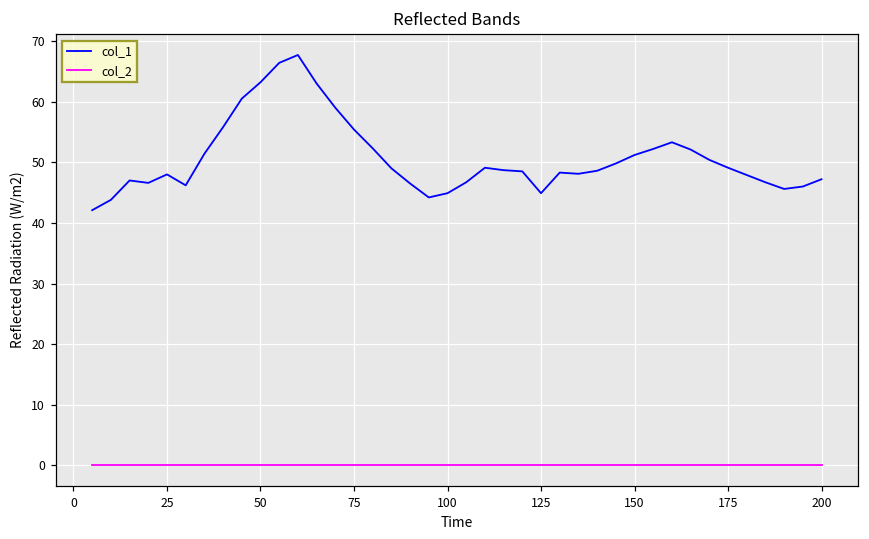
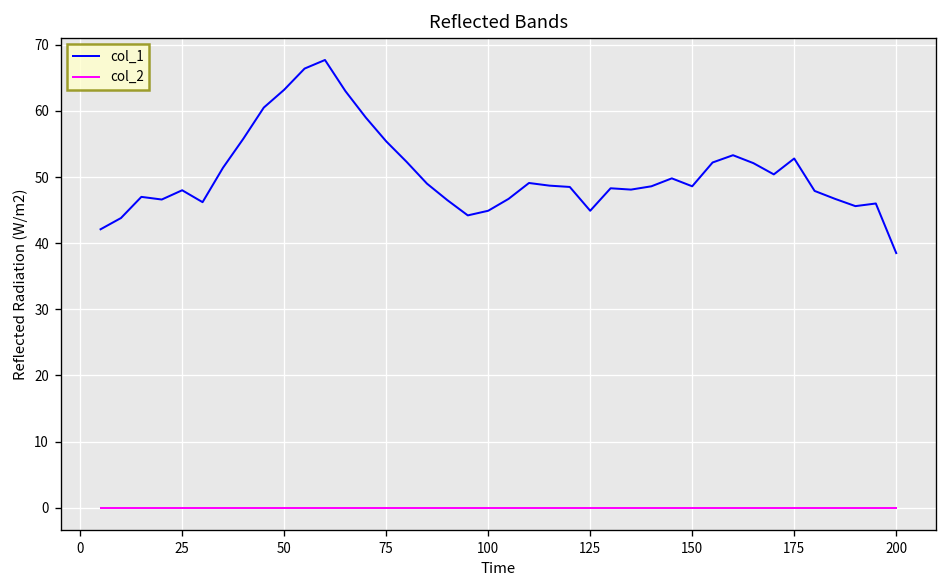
col_1, 150: 51 -> 49
col_1, 175: 49 -> 53
col_1, 200: 47 -> 39
